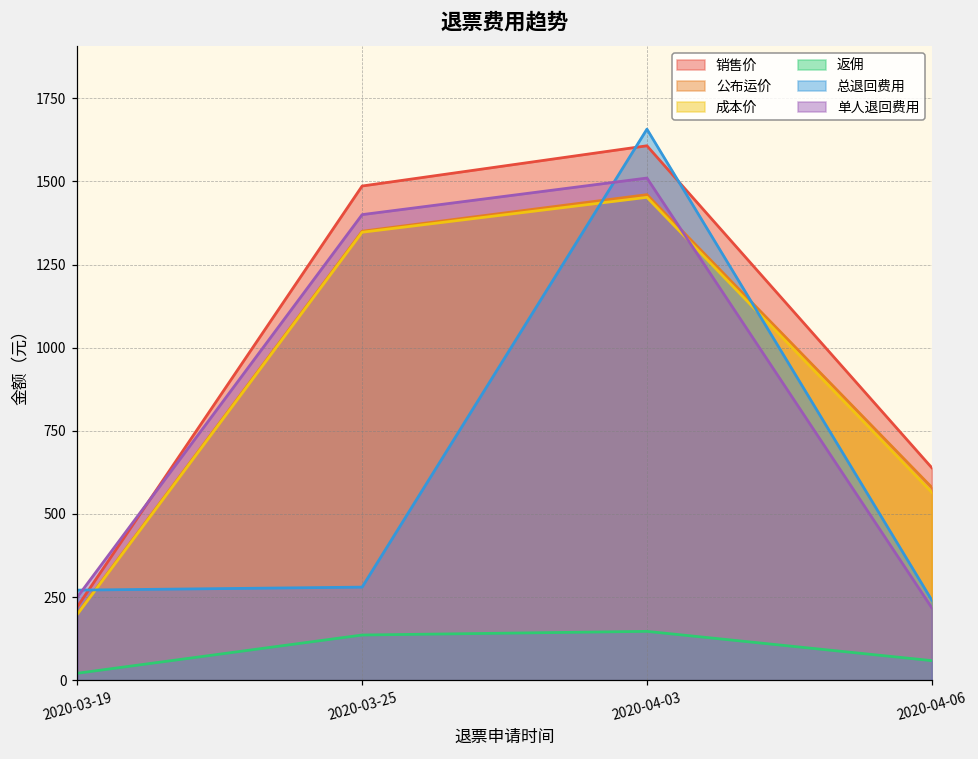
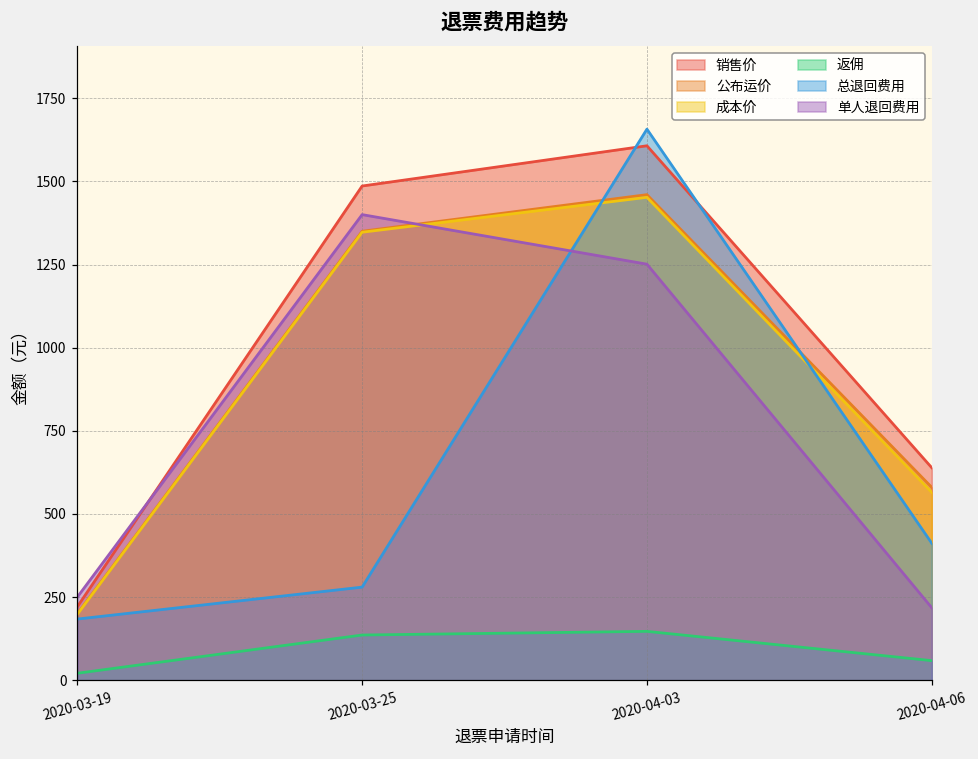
总退回费用, 2020-03-19: 270 -> 180
单人退回费用, 2020-04-03: 1510 -> 1250
总退回费用, 2020-04-06: 240 -> 410
